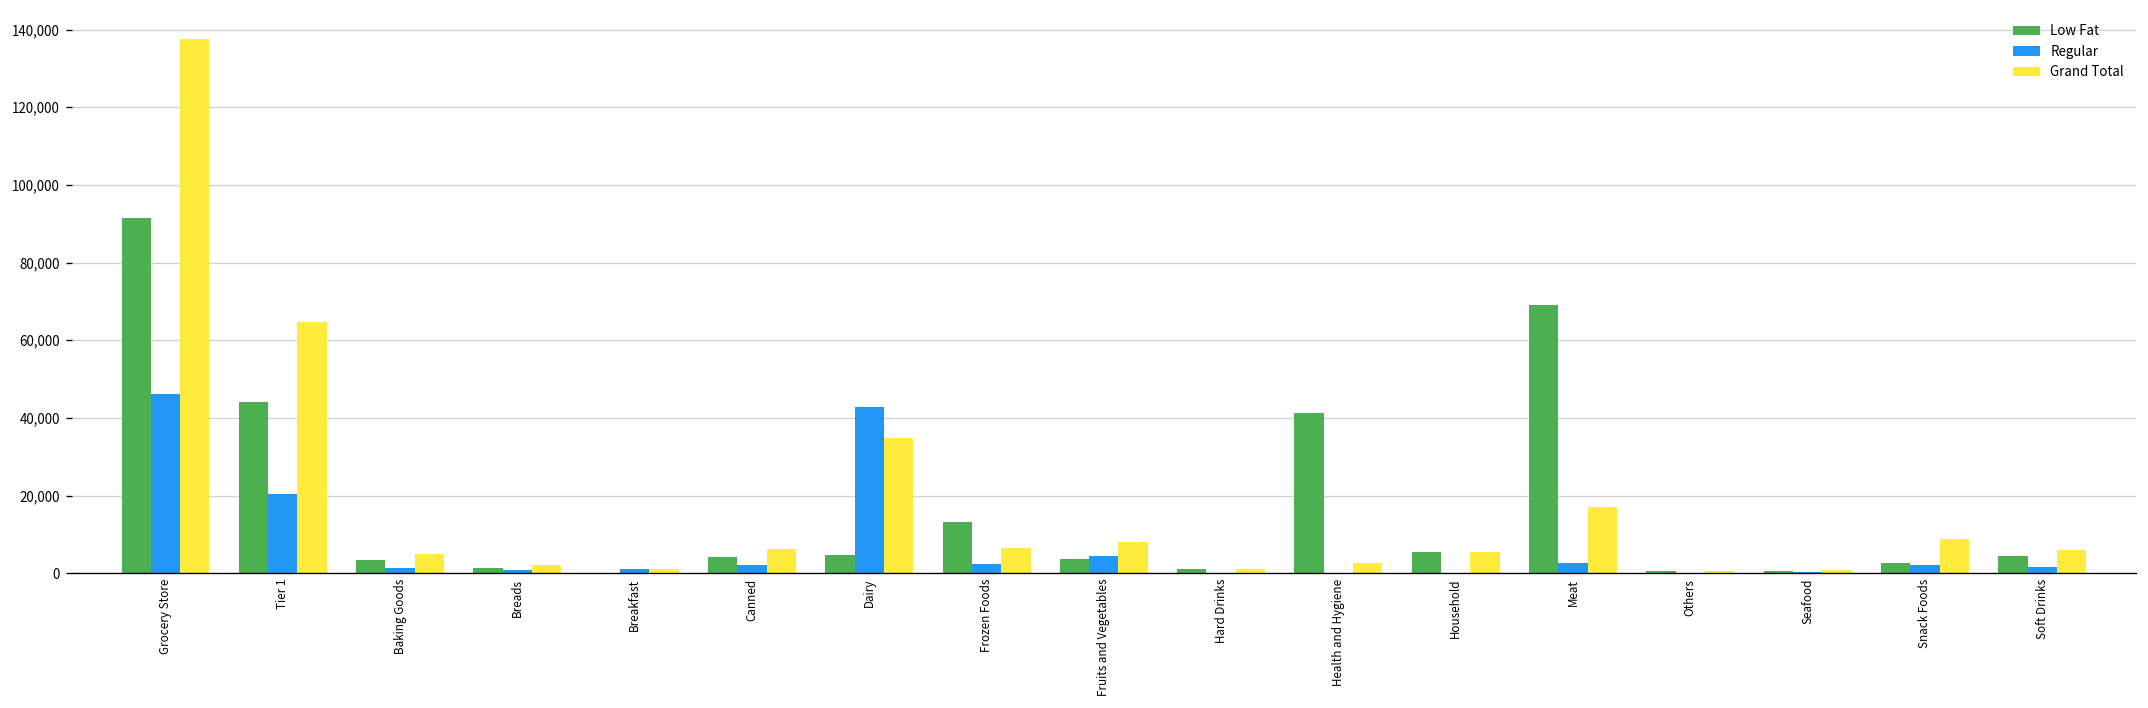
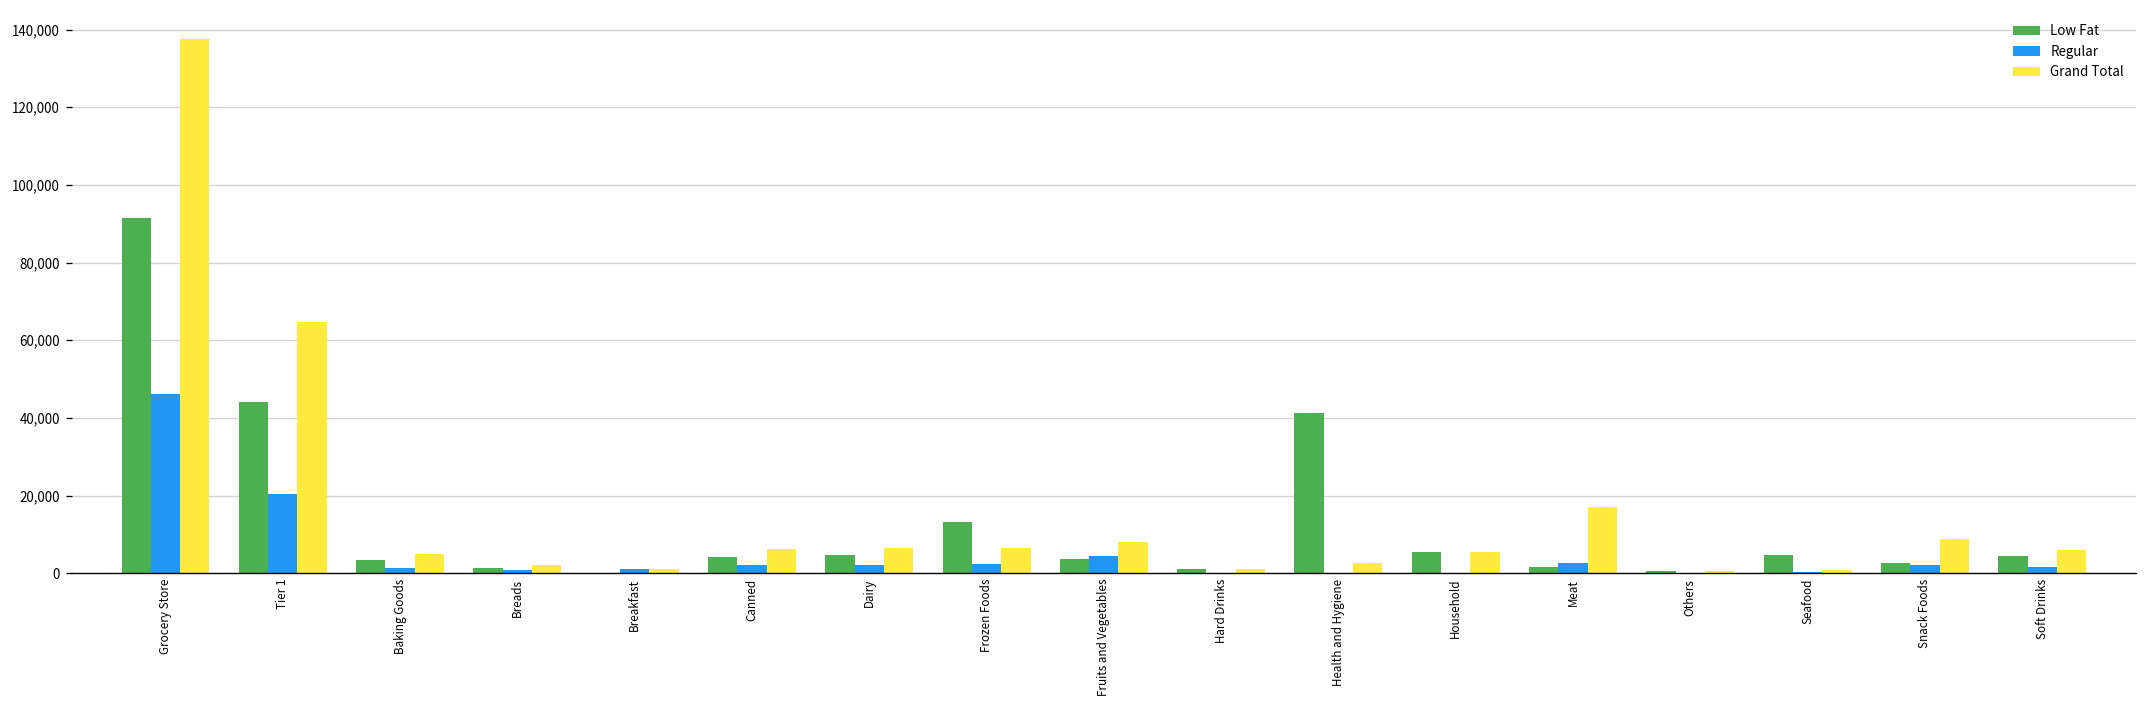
Regular, Dairy: 43,000 -> 2,000
Grand Total, Dairy: 35,000 -> 7,000
Low Fat, Meat: 69,000 -> 2,000
Low Fat, Seafood: 1,000 -> 5,000
